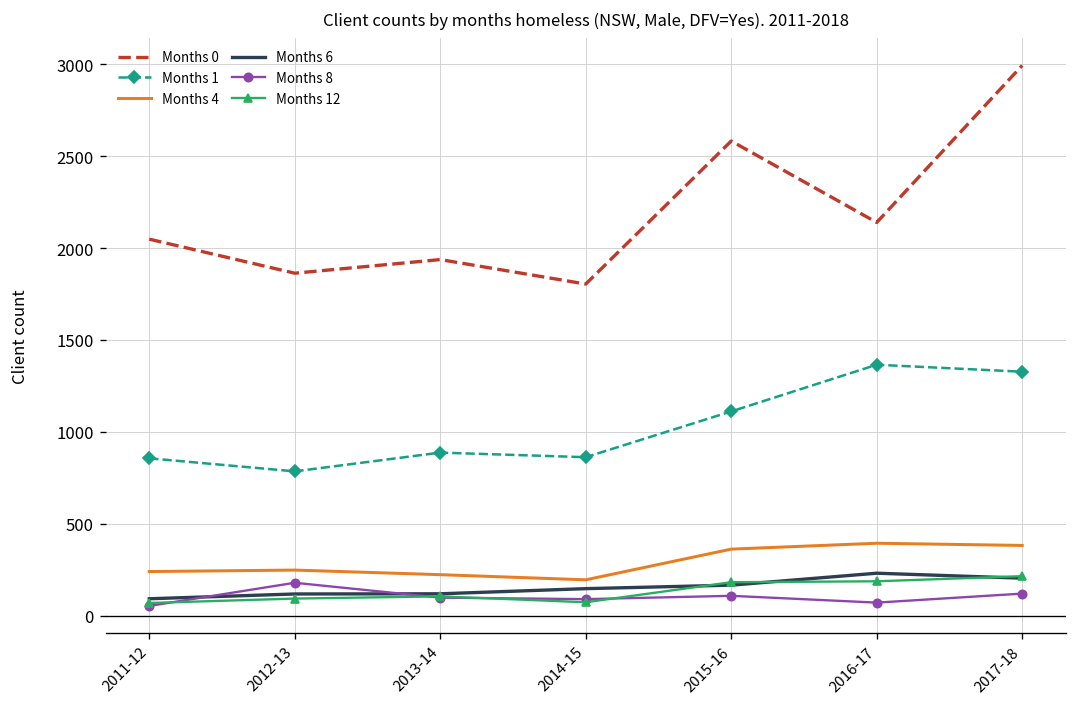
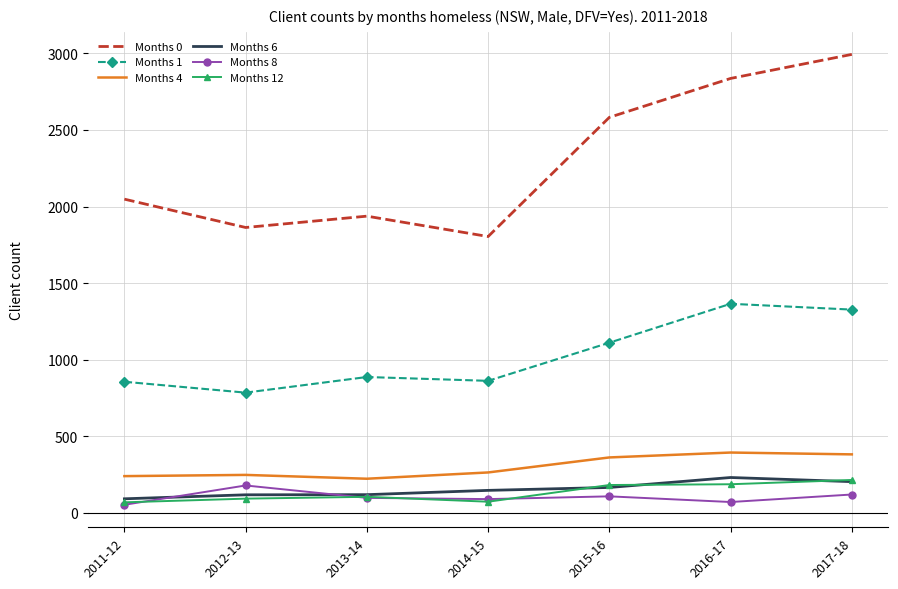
Months 4, 2014-15: 200 -> 260
Months 0, 2016-17: 2140 -> 2840
